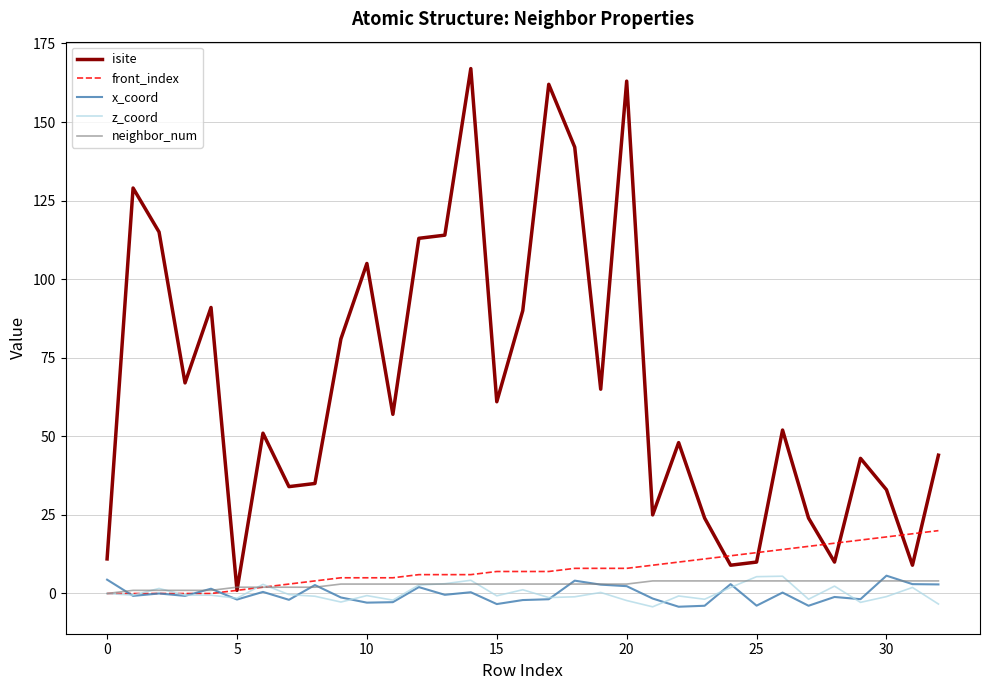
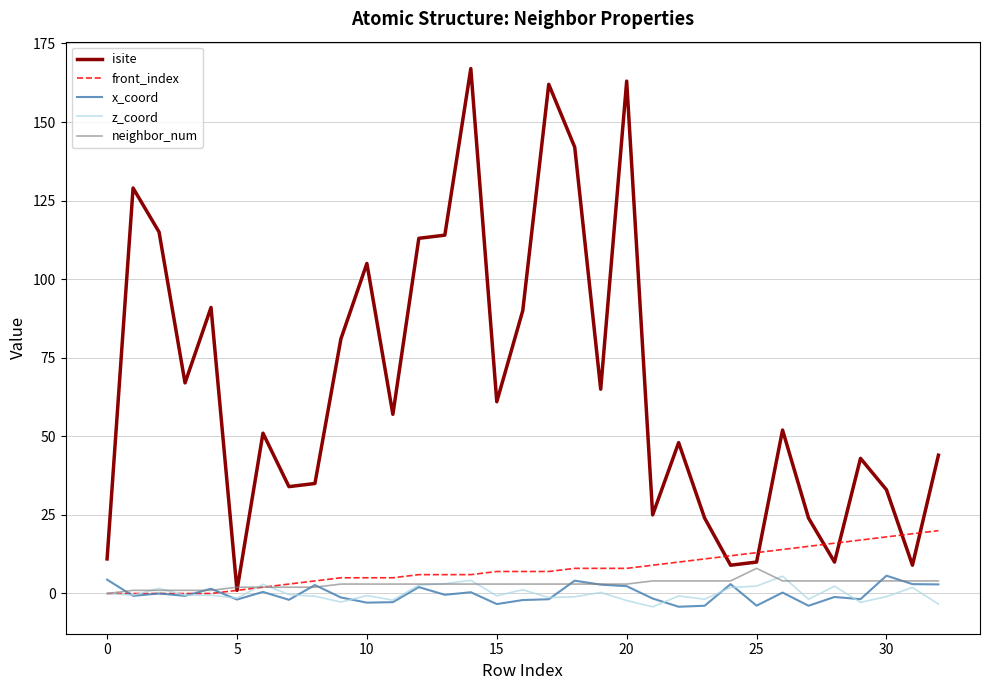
z_coord, 25: 5 -> 2
neighbor_num, 25: 4 -> 8
